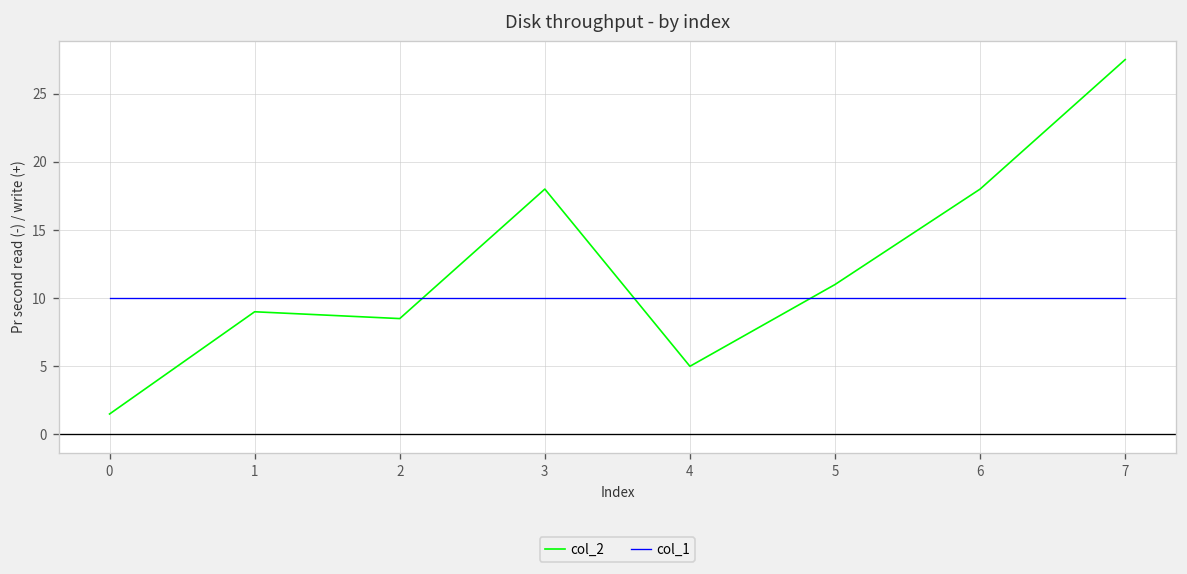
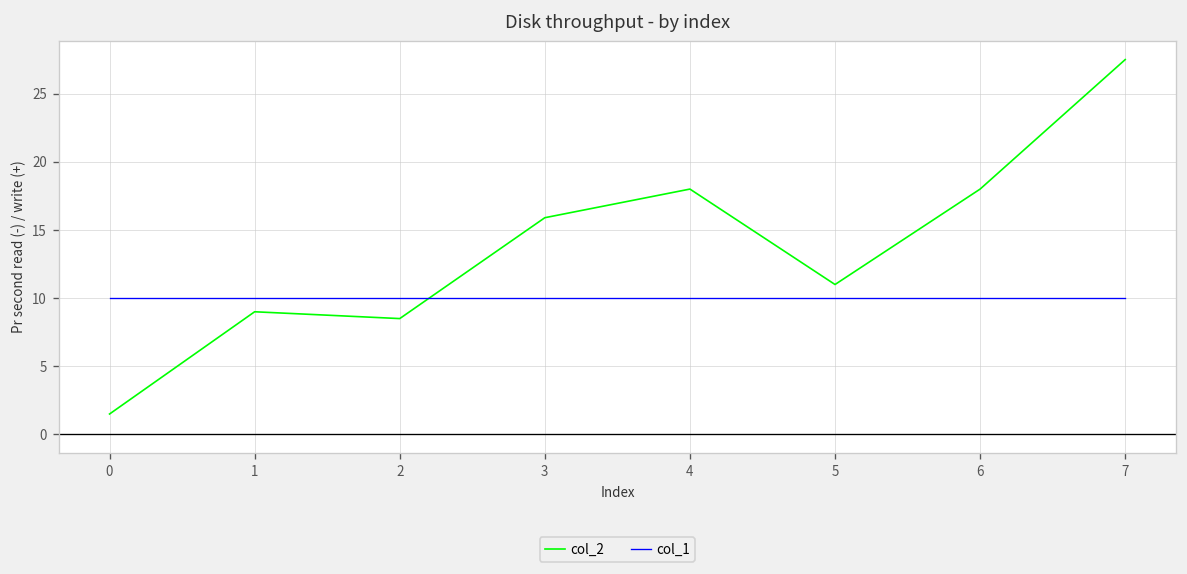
col_2, 3: 18.0 -> 15.9
col_2, 4: 5 -> 18
